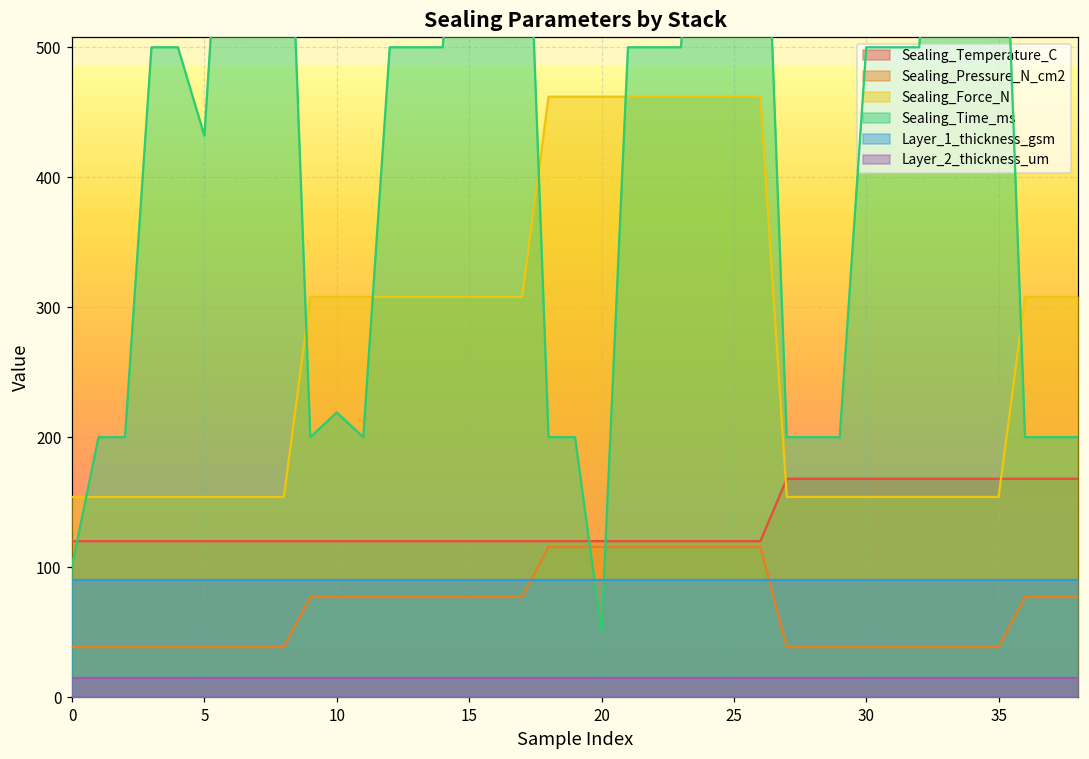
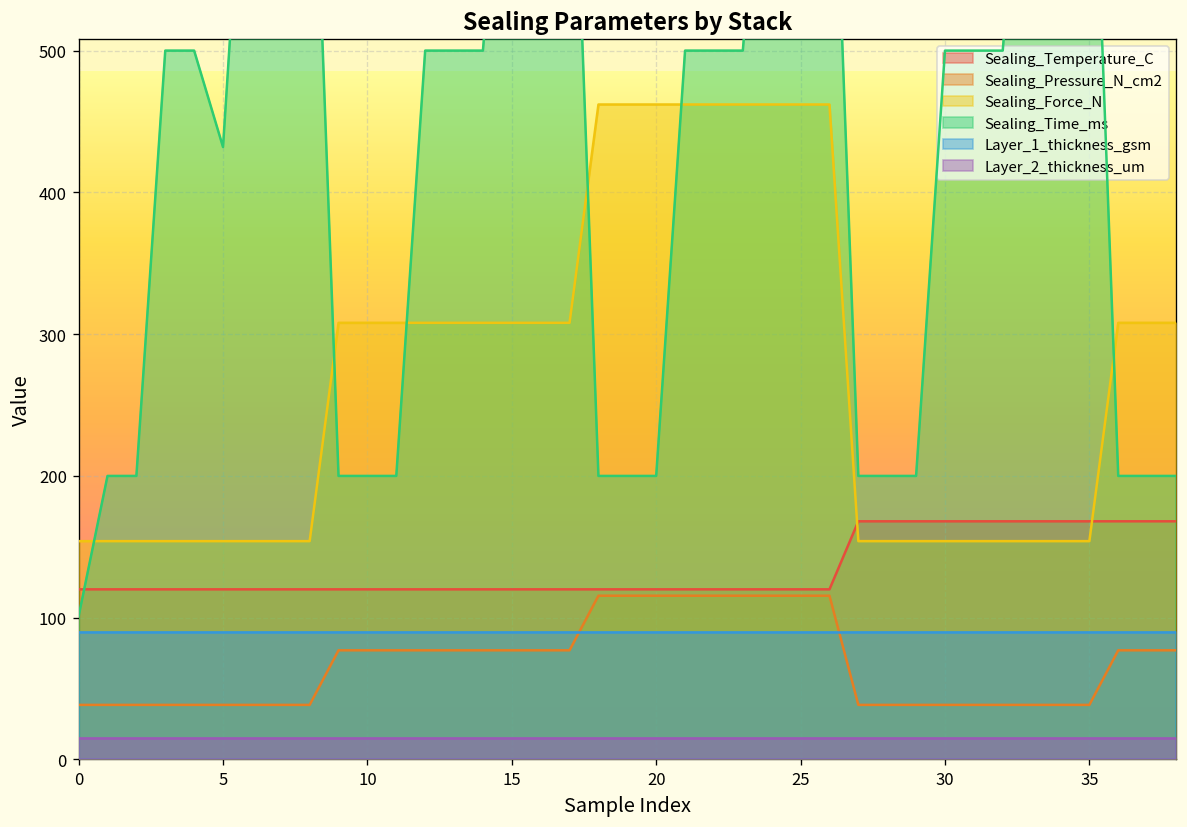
Sealing_Time_ms, 10: 219 -> 200
Sealing_Time_ms, 20: 50 -> 200
